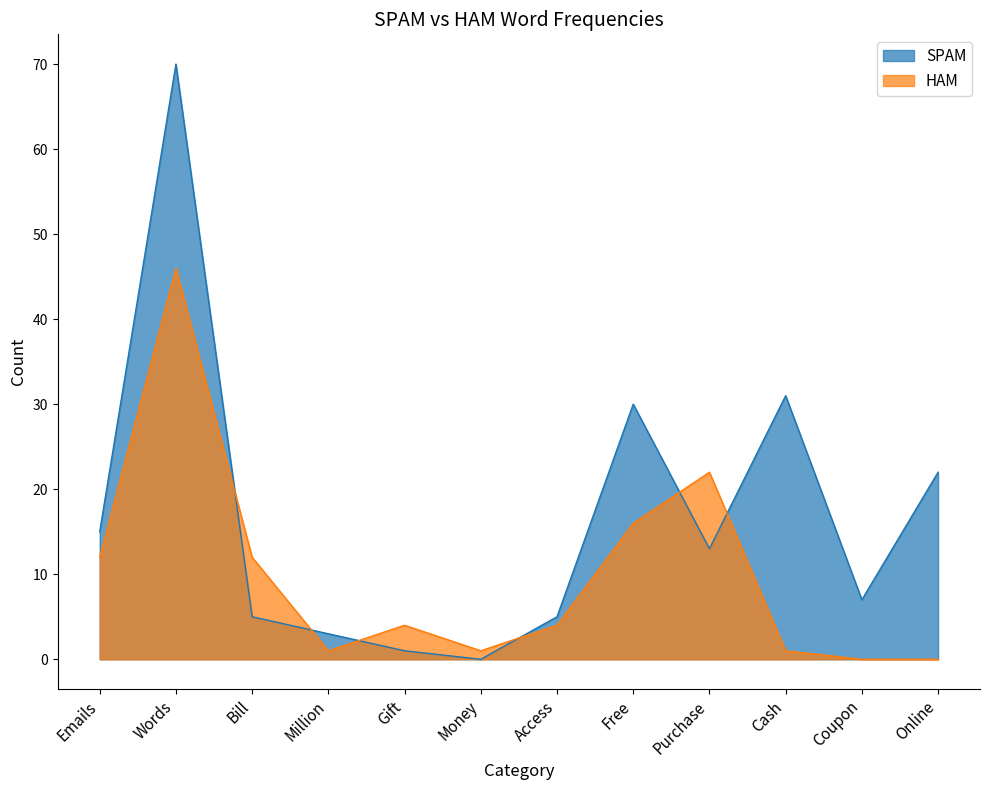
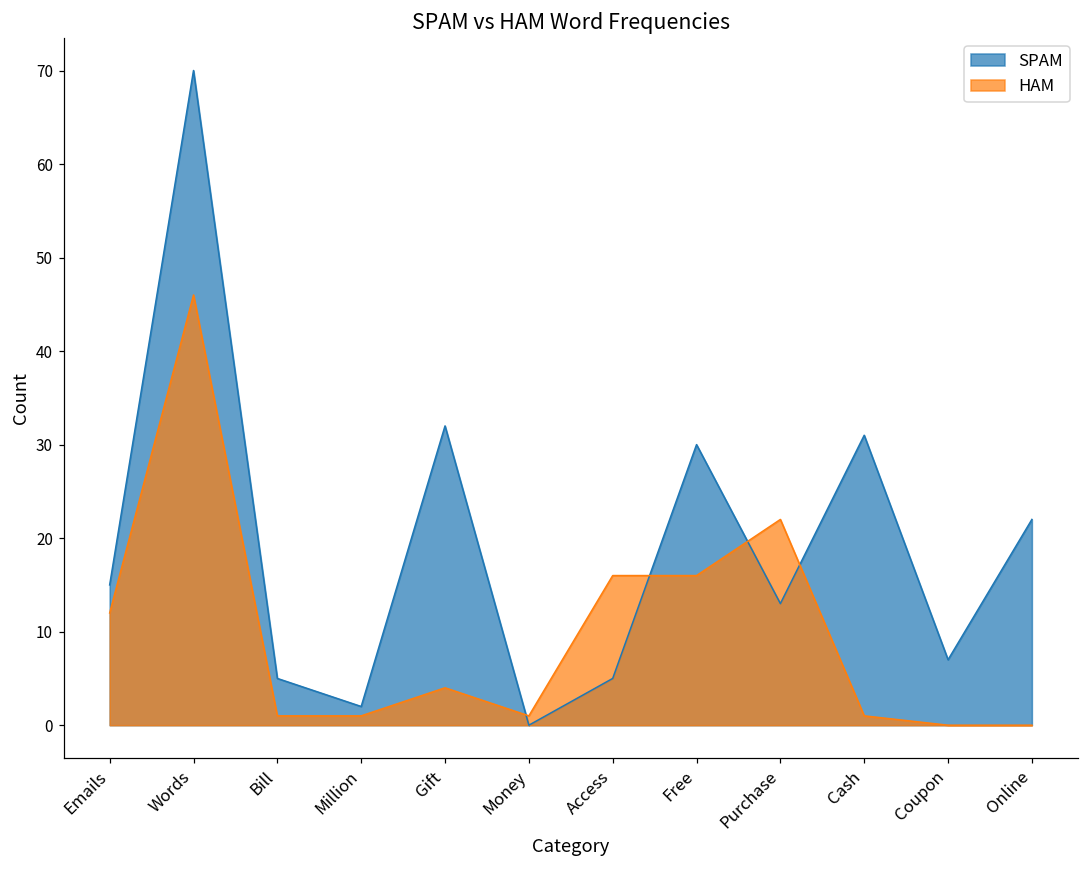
HAM, Bill: 12 -> 1
SPAM, Million: 3 -> 2
SPAM, Gift: 1 -> 32
HAM, Access: 4 -> 16
